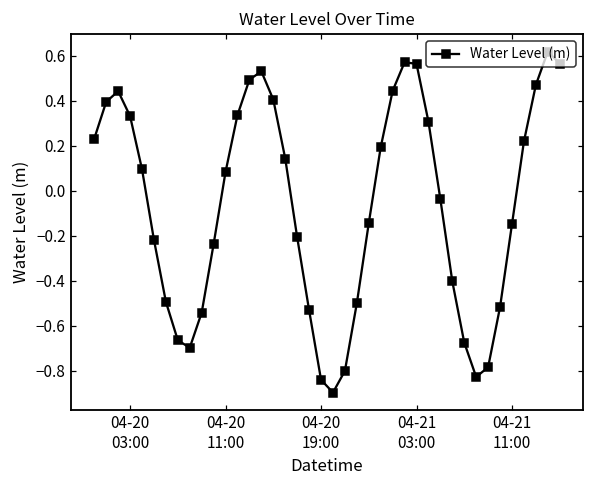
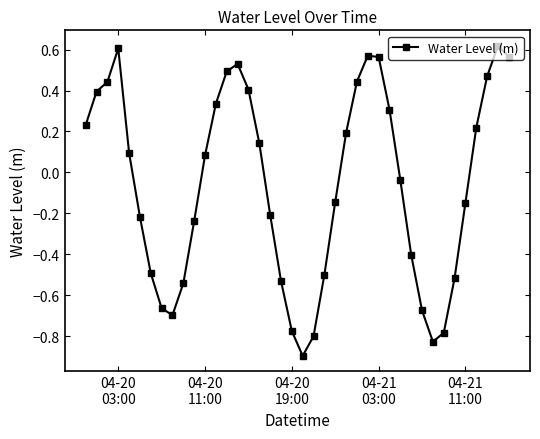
04-20 03:00: 0.33 -> 0.61
04-20 19:00: -0.84 -> -0.78
